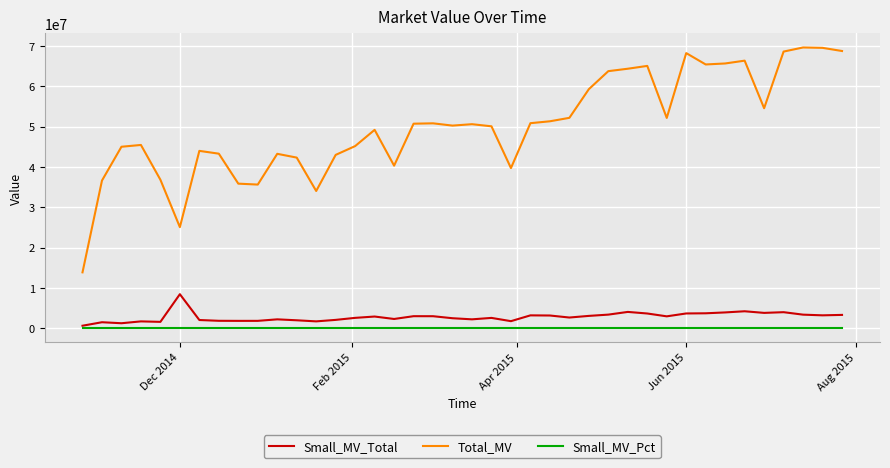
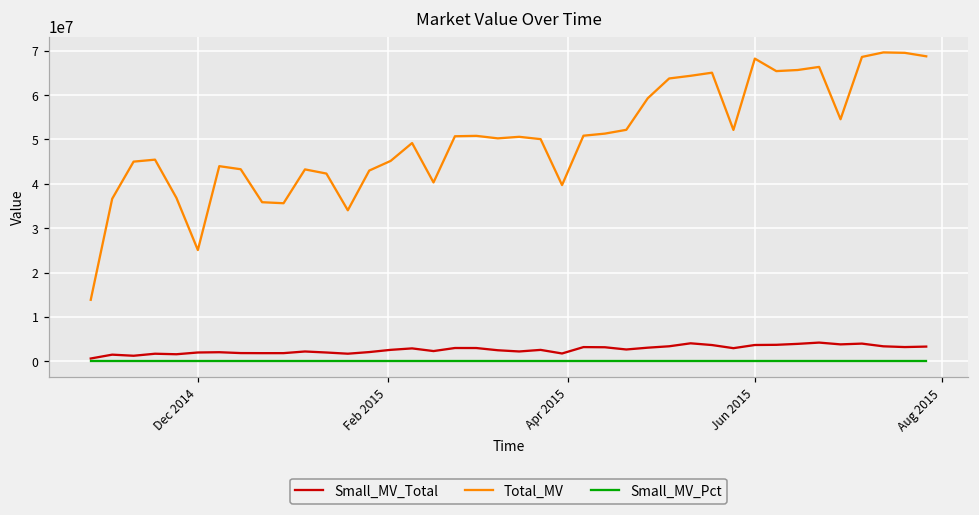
Small_MV_Total, Dec 2014: 8000000 -> 2000000
